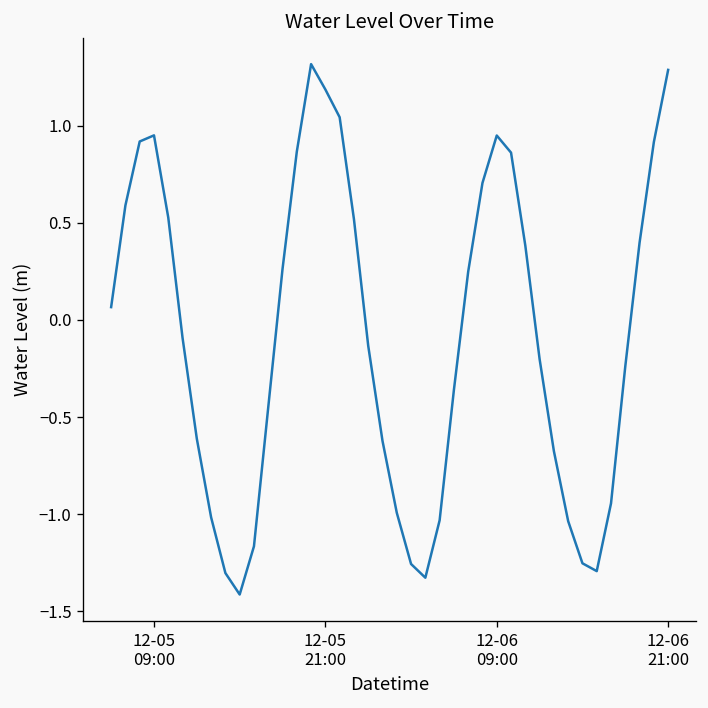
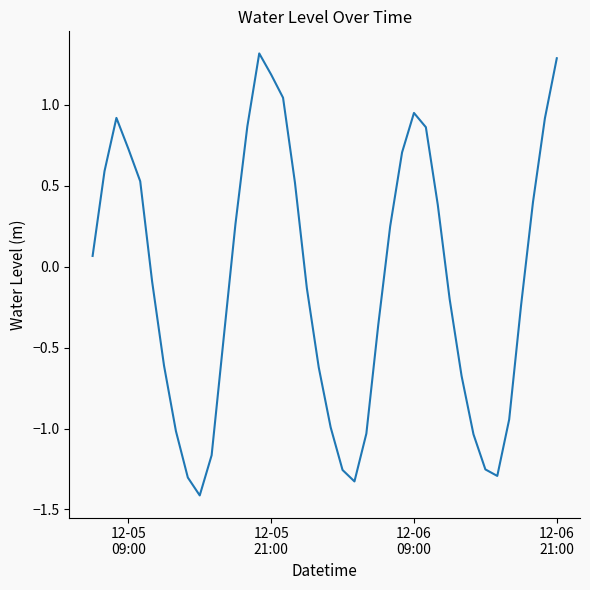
12-05 09:00: 0.95 -> 0.73
